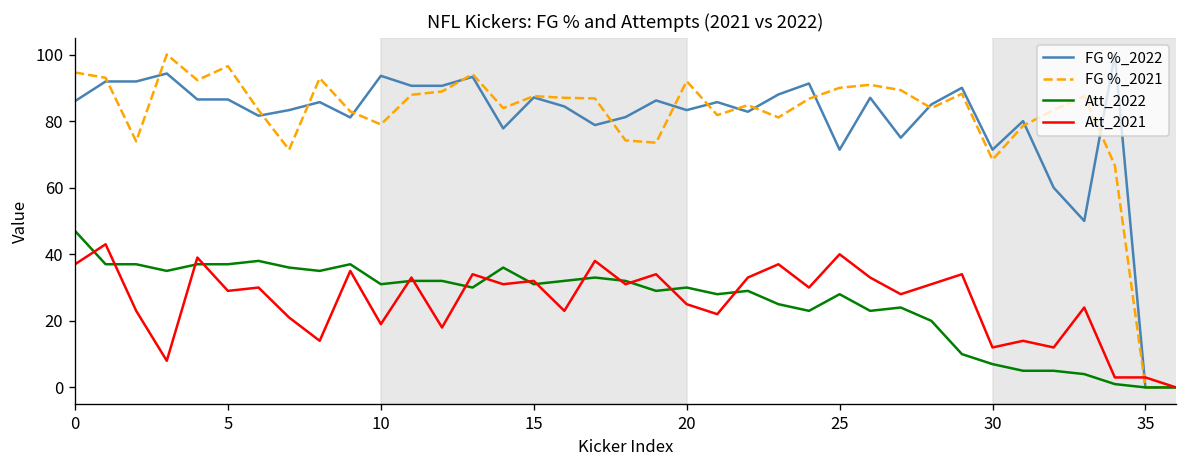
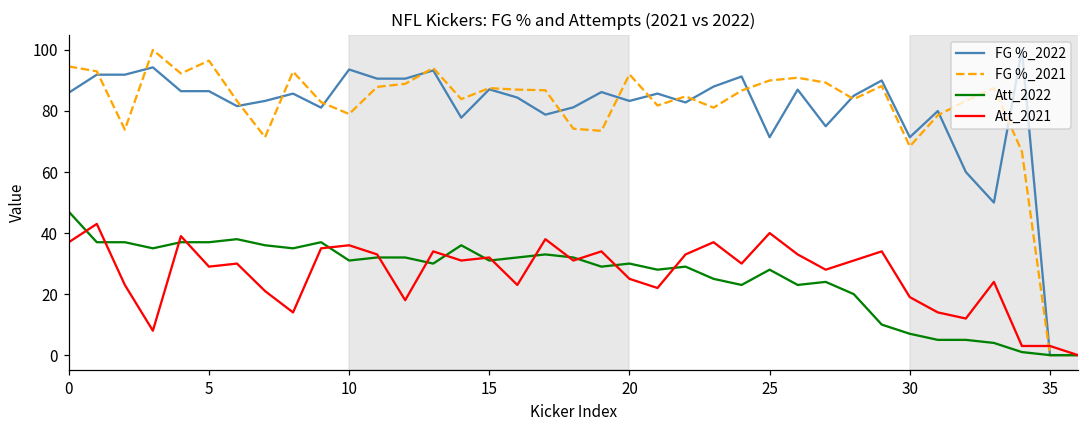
Att_2021, 10: 19 -> 36
Att_2021, 30: 12 -> 19
